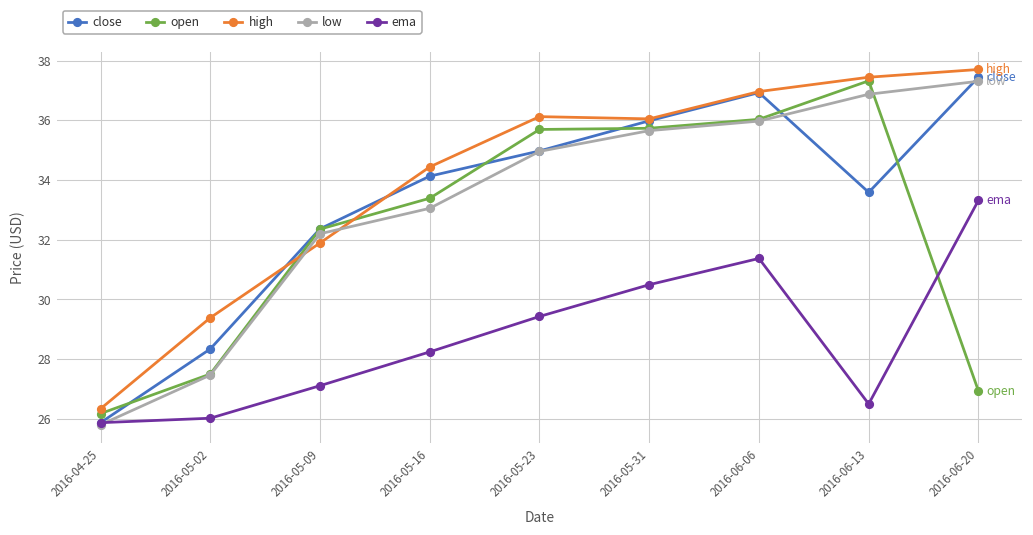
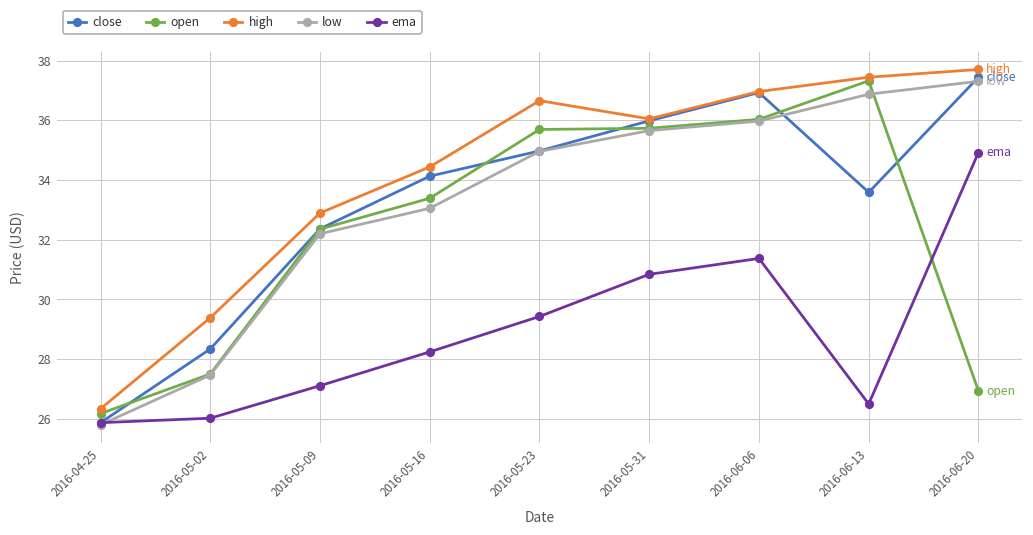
high, 2016-05-09: 31.9 -> 32.9
high, 2016-05-23: 36.1 -> 36.7
ema, 2016-05-31: 30.5 -> 30.8
ema, 2016-06-20: 33.3 -> 34.9
